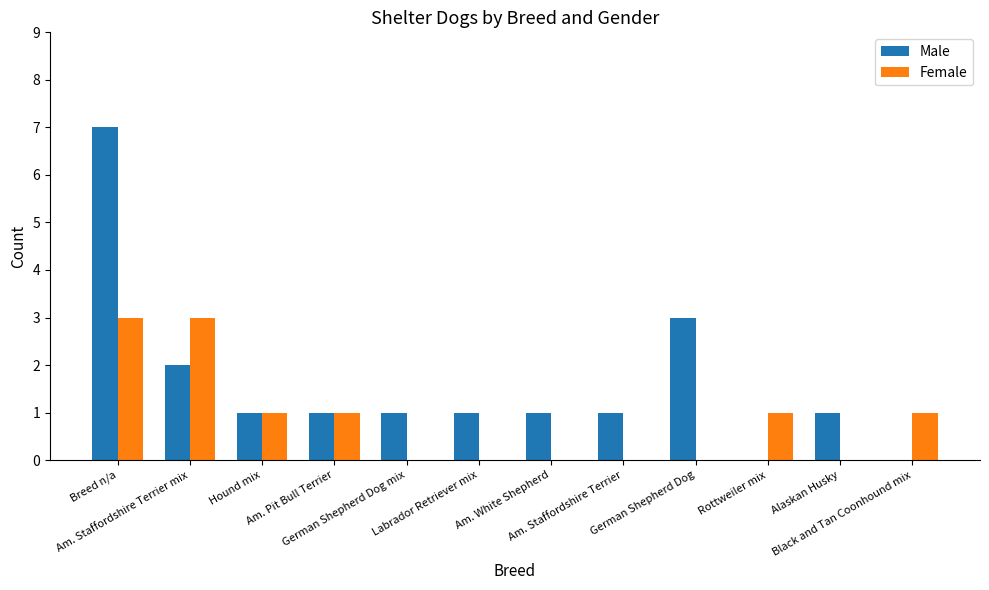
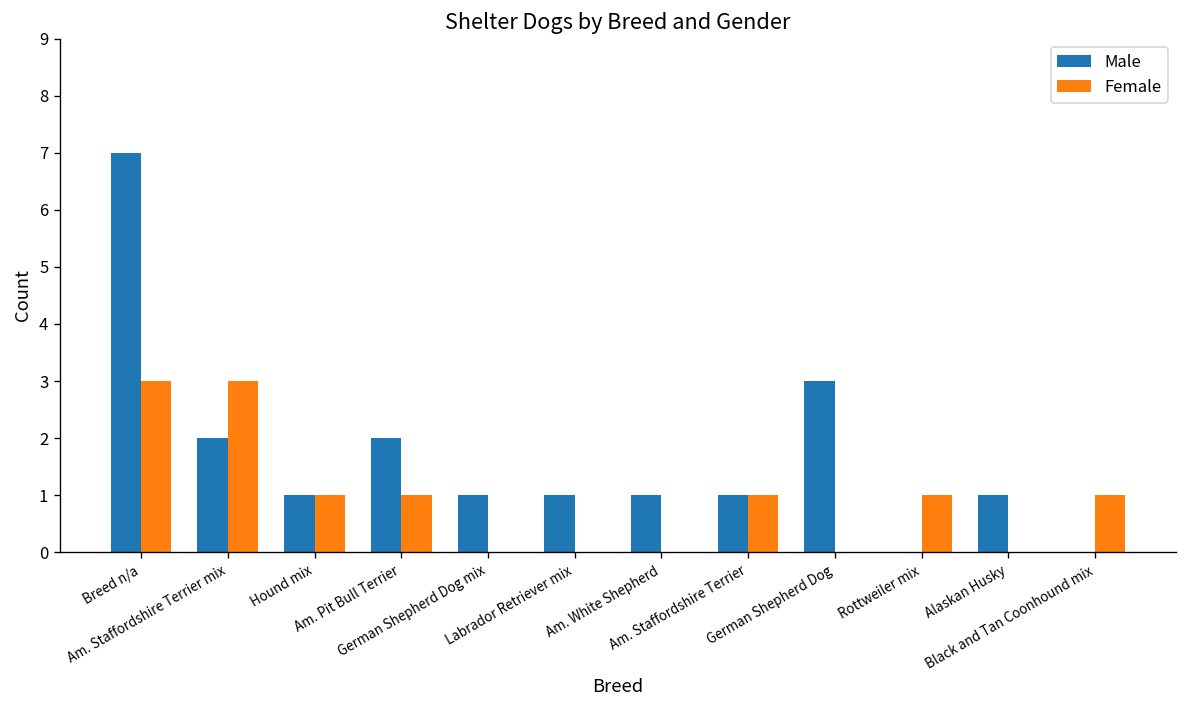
Male, Am. Pit Bull Terrier: 1 -> 2
Female, Am. Staffordshire Terrier: 0 -> 1
